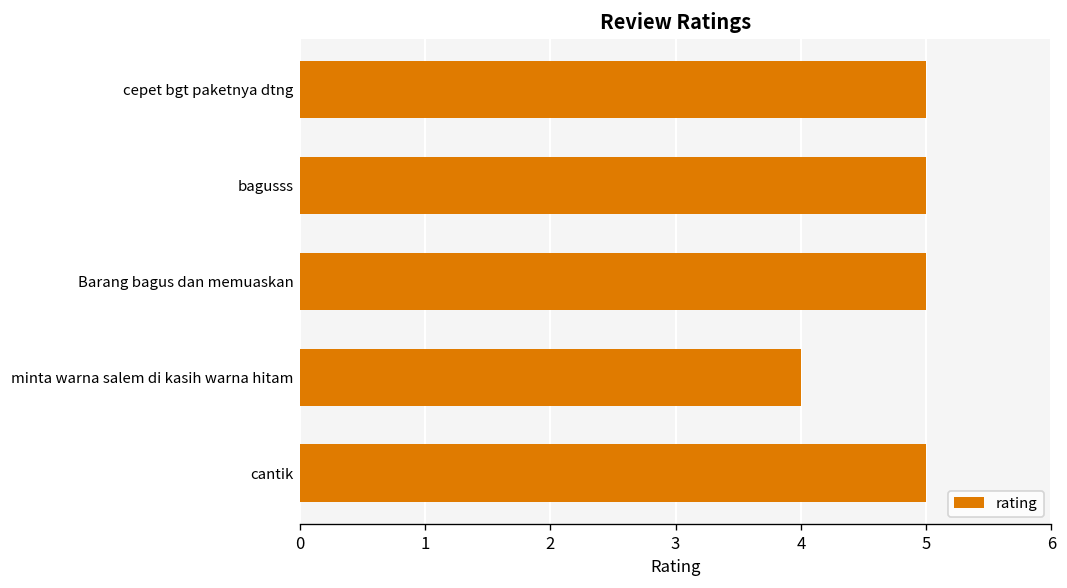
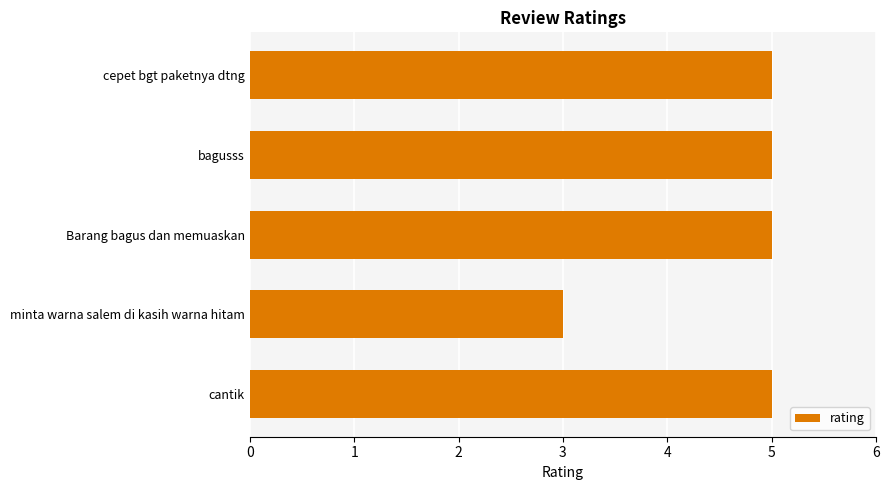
minta warna salem di kasih warna hitam: 4 -> 3
